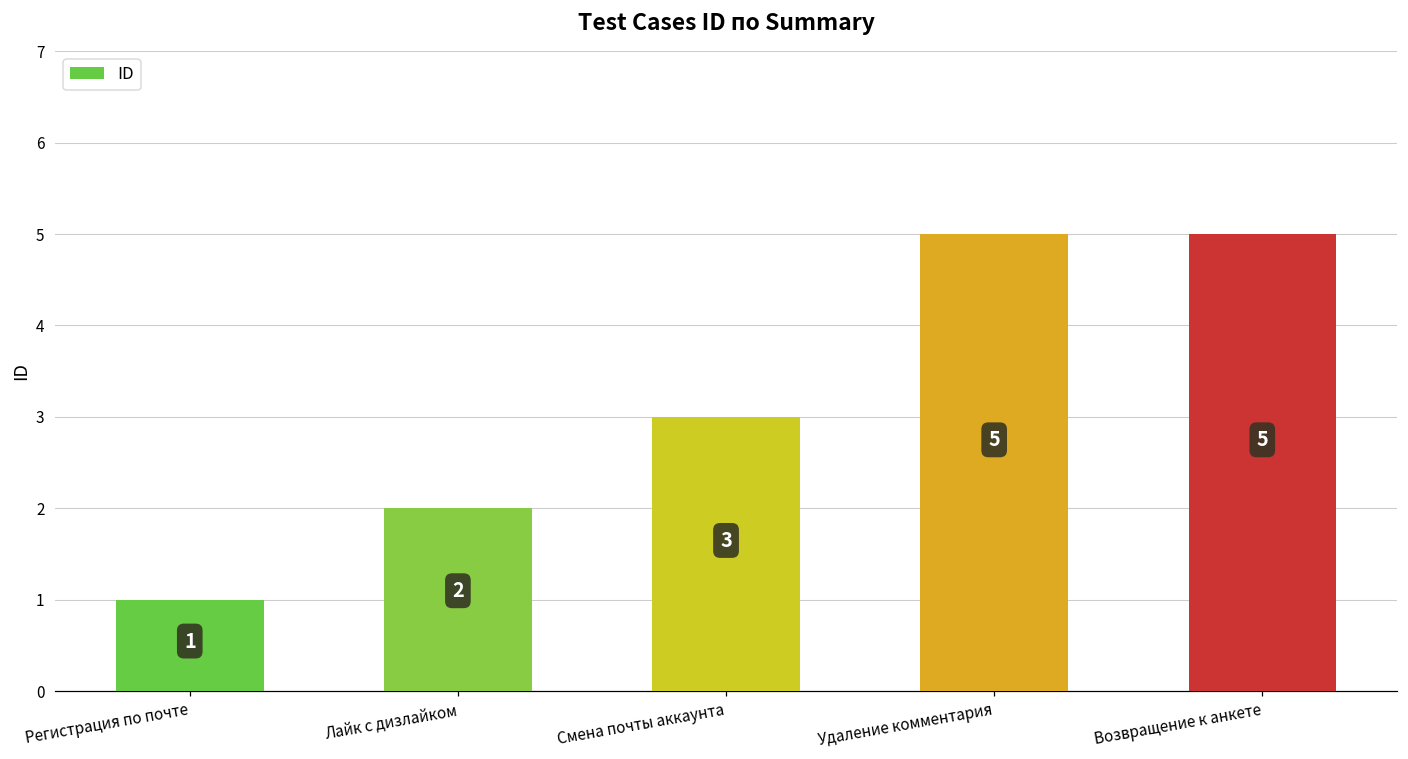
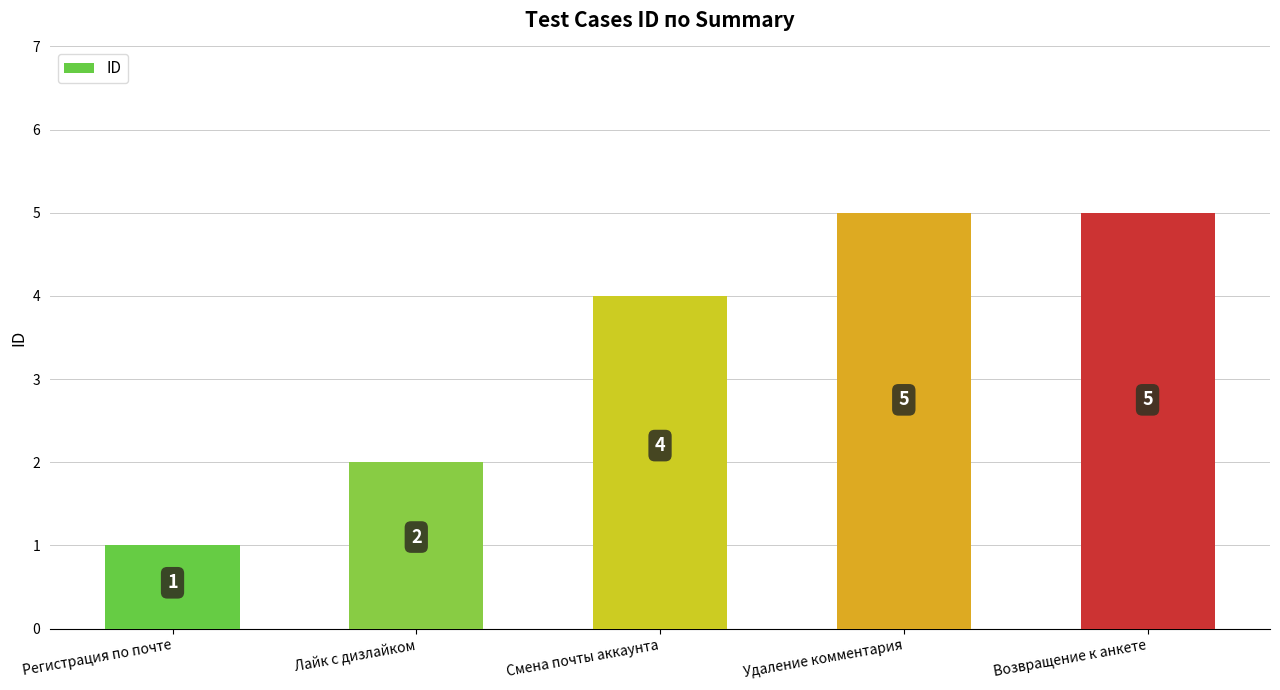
Смена почты аккаунта: 3 -> 4
